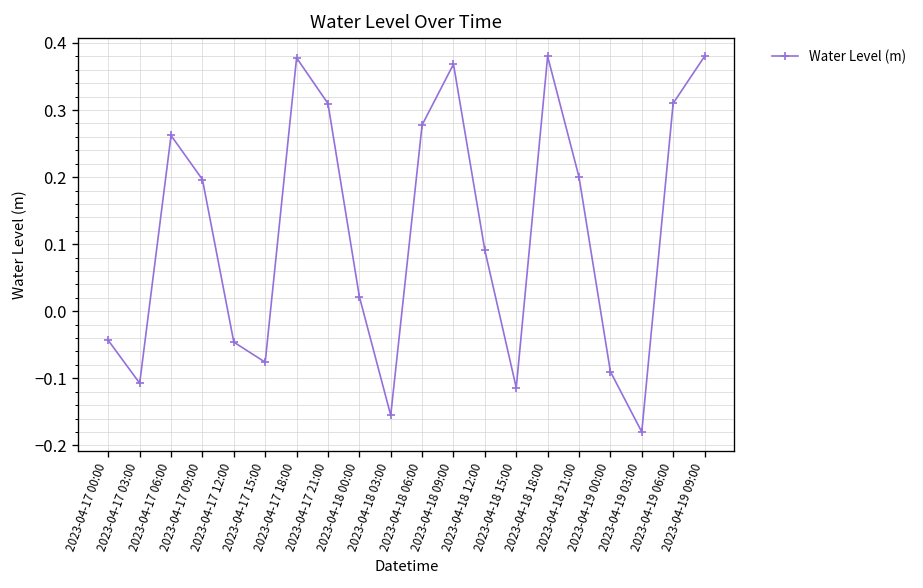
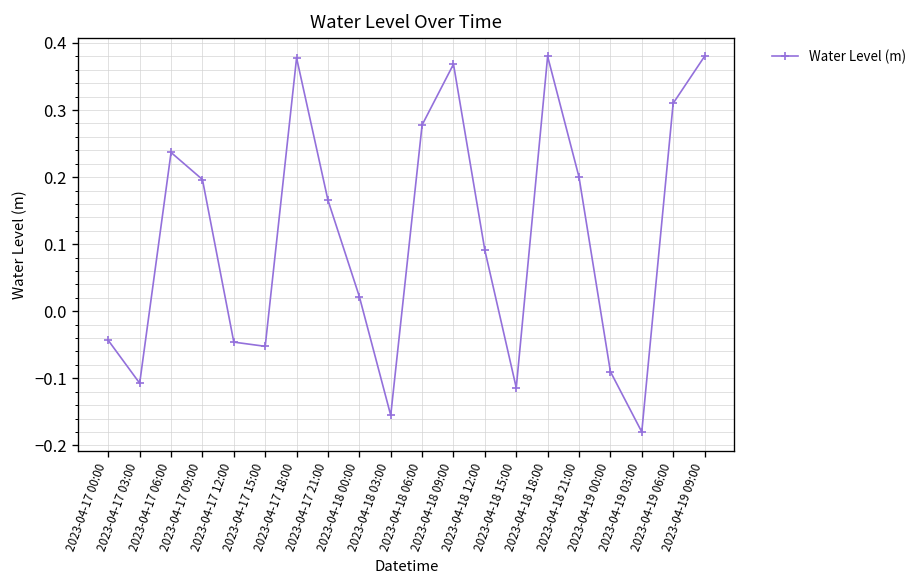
2023-04-17 06:00: 0.26 -> 0.24
2023-04-17 15:00: -0.08 -> -0.05
2023-04-17 21:00: 0.31 -> 0.17
